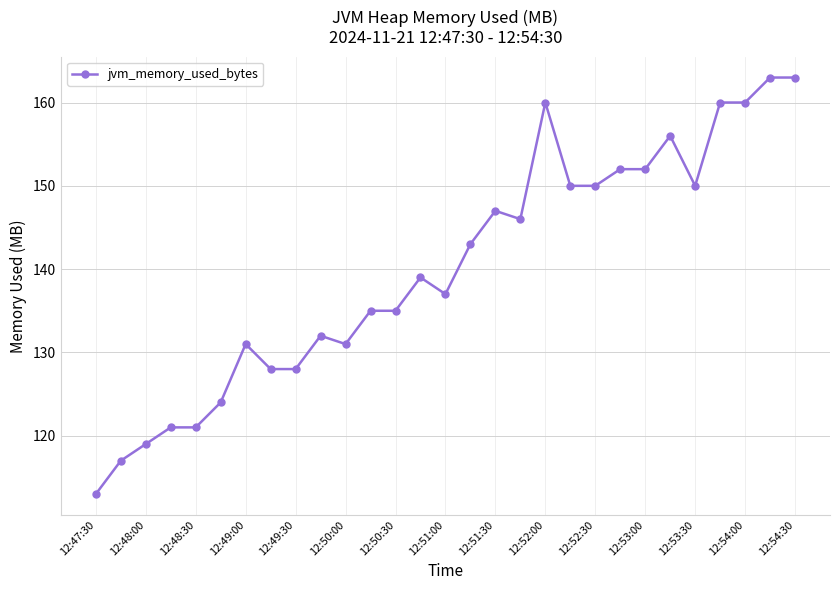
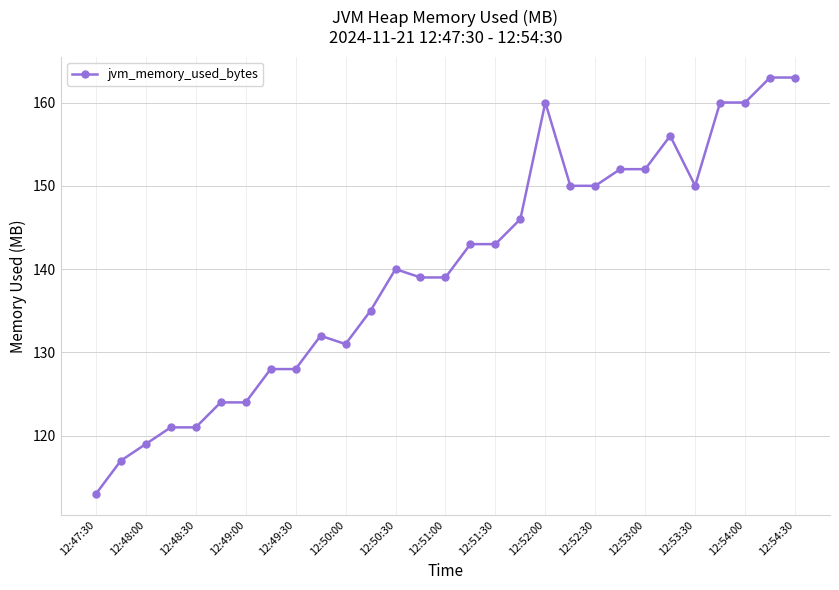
12:49:00: 131 -> 124
12:50:30: 135 -> 140
12:51:00: 137 -> 139
12:51:30: 147 -> 143
